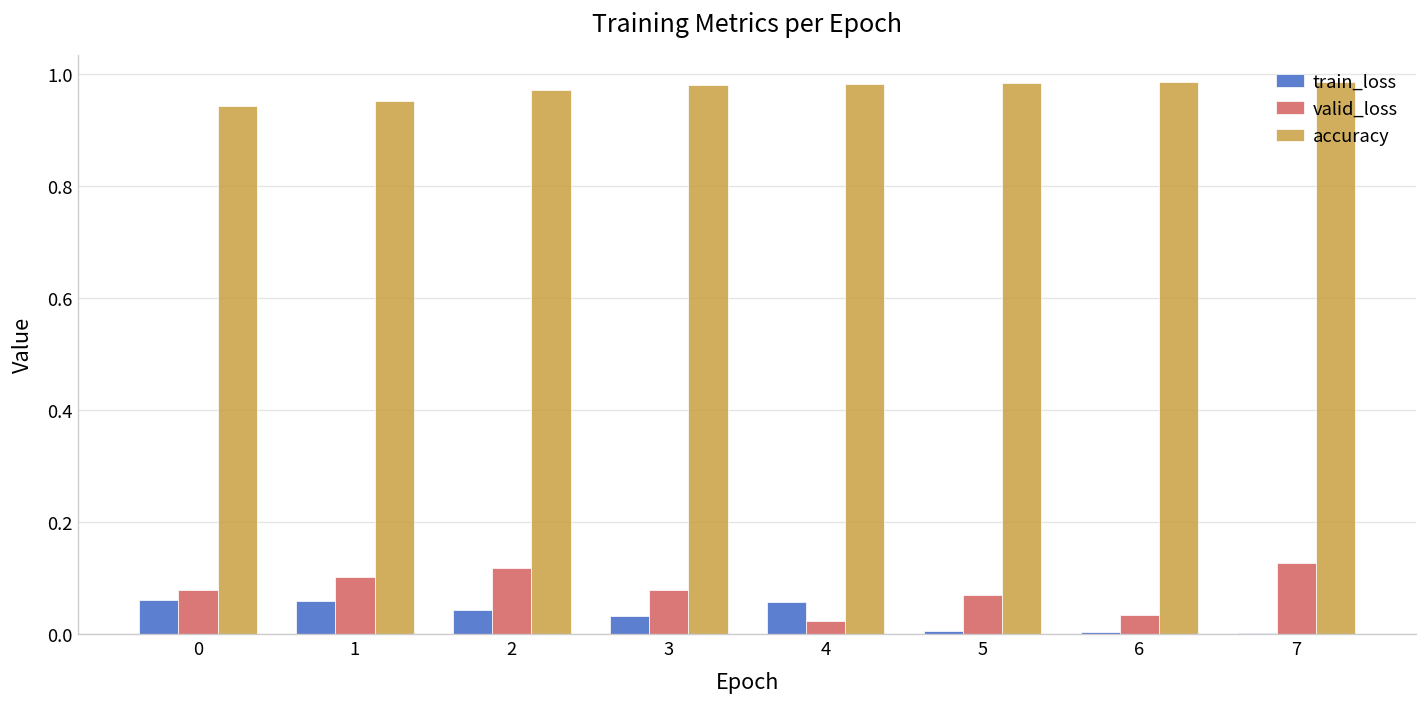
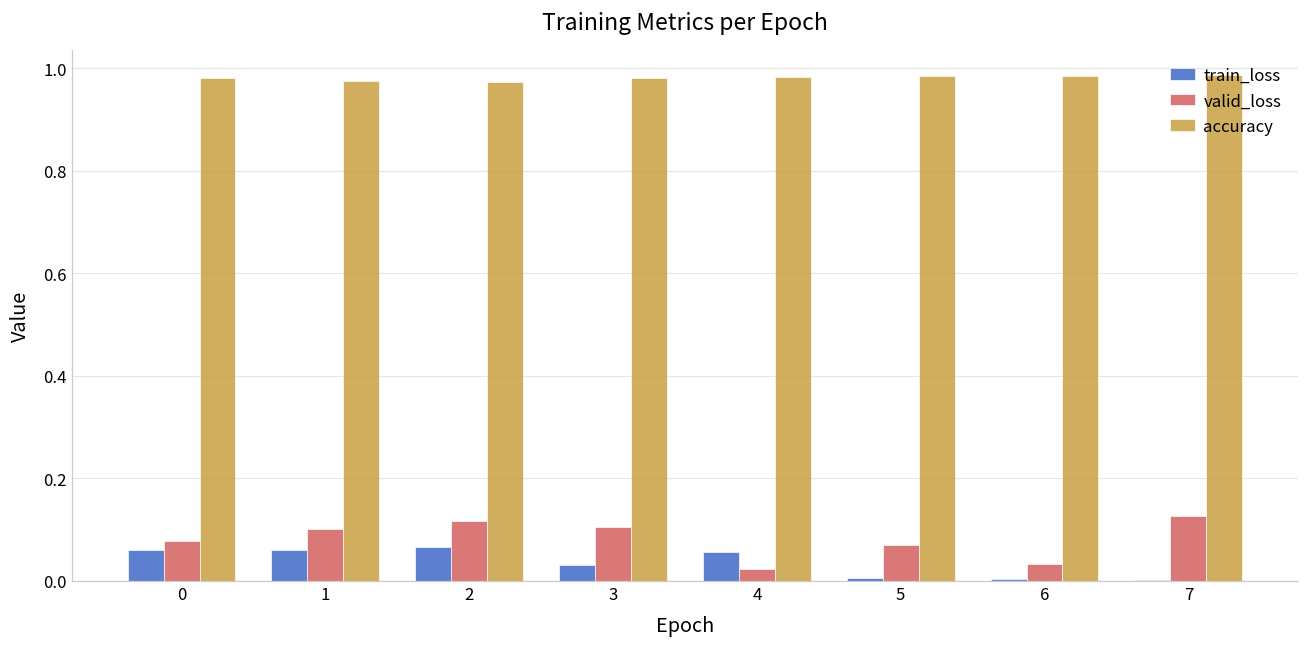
accuracy, 0: 0.94 -> 0.98
accuracy, 1: 0.95 -> 0.97
train_loss, 2: 0.04 -> 0.07
valid_loss, 3: 0.08 -> 0.11
